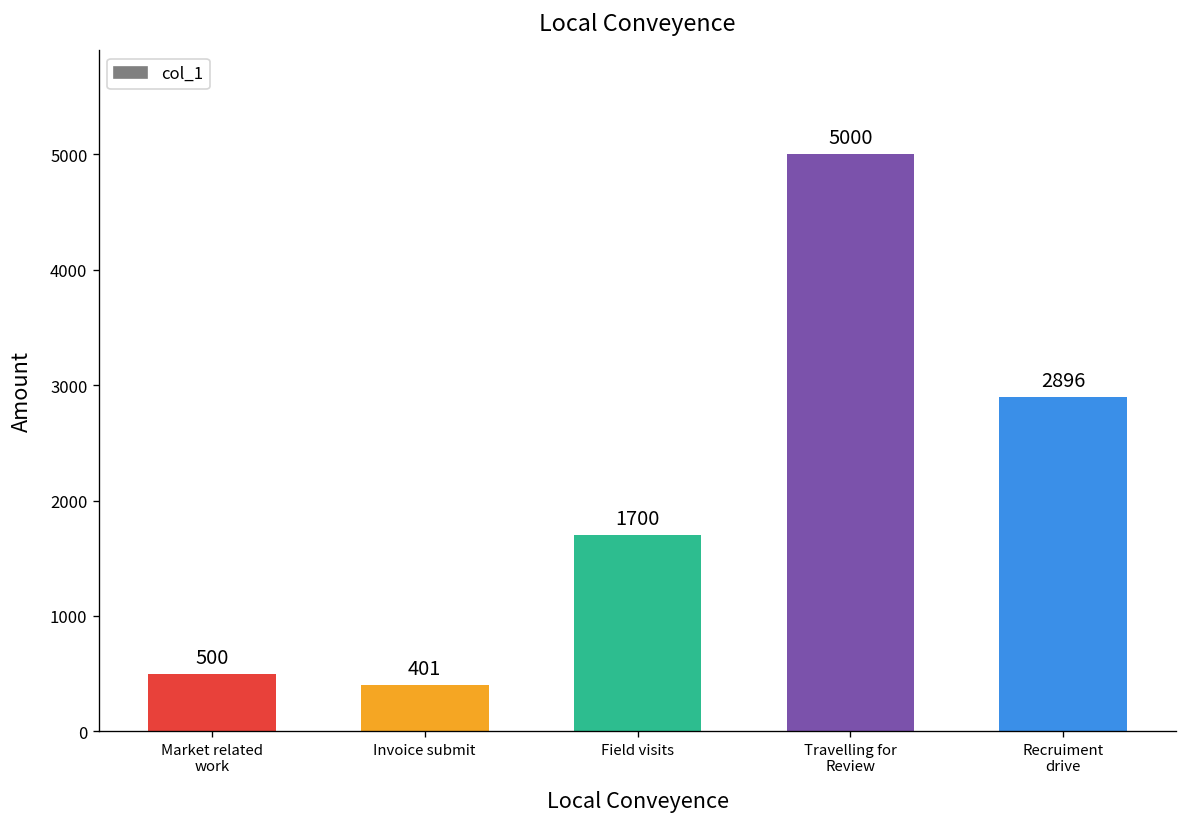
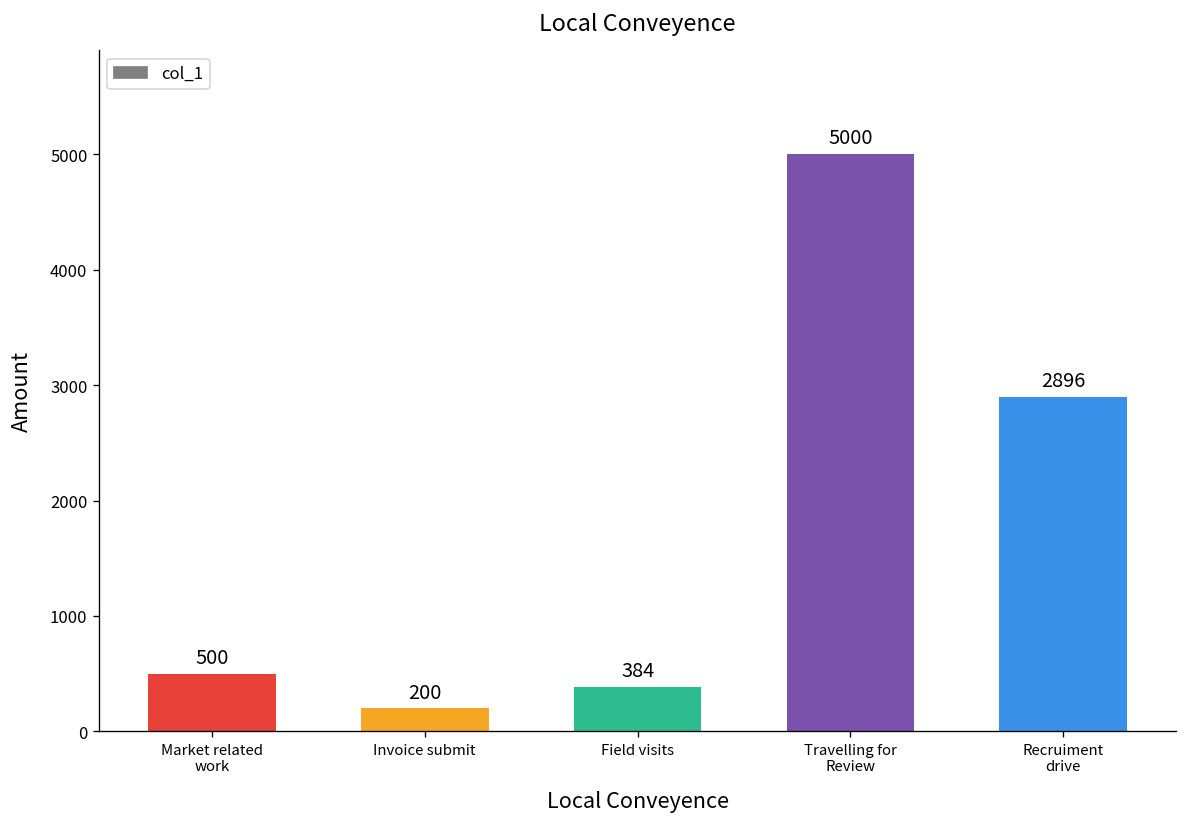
Invoice submit: 401 -> 200
Field visits: 1700 -> 384
